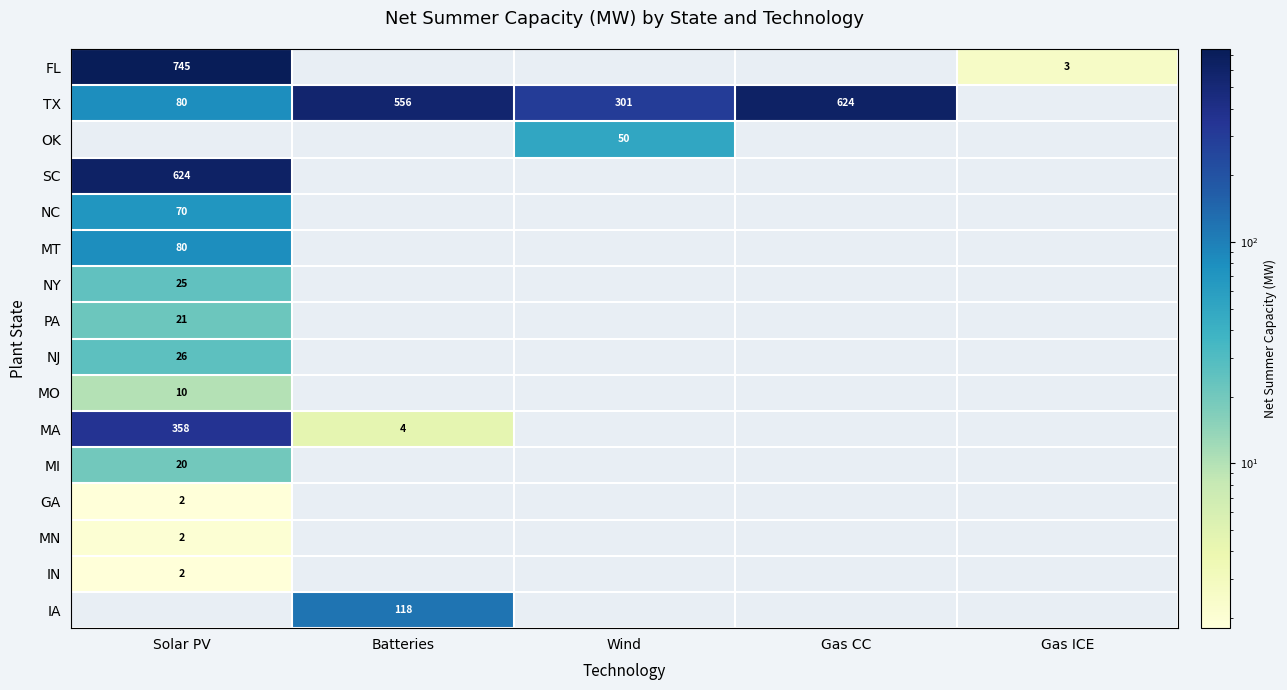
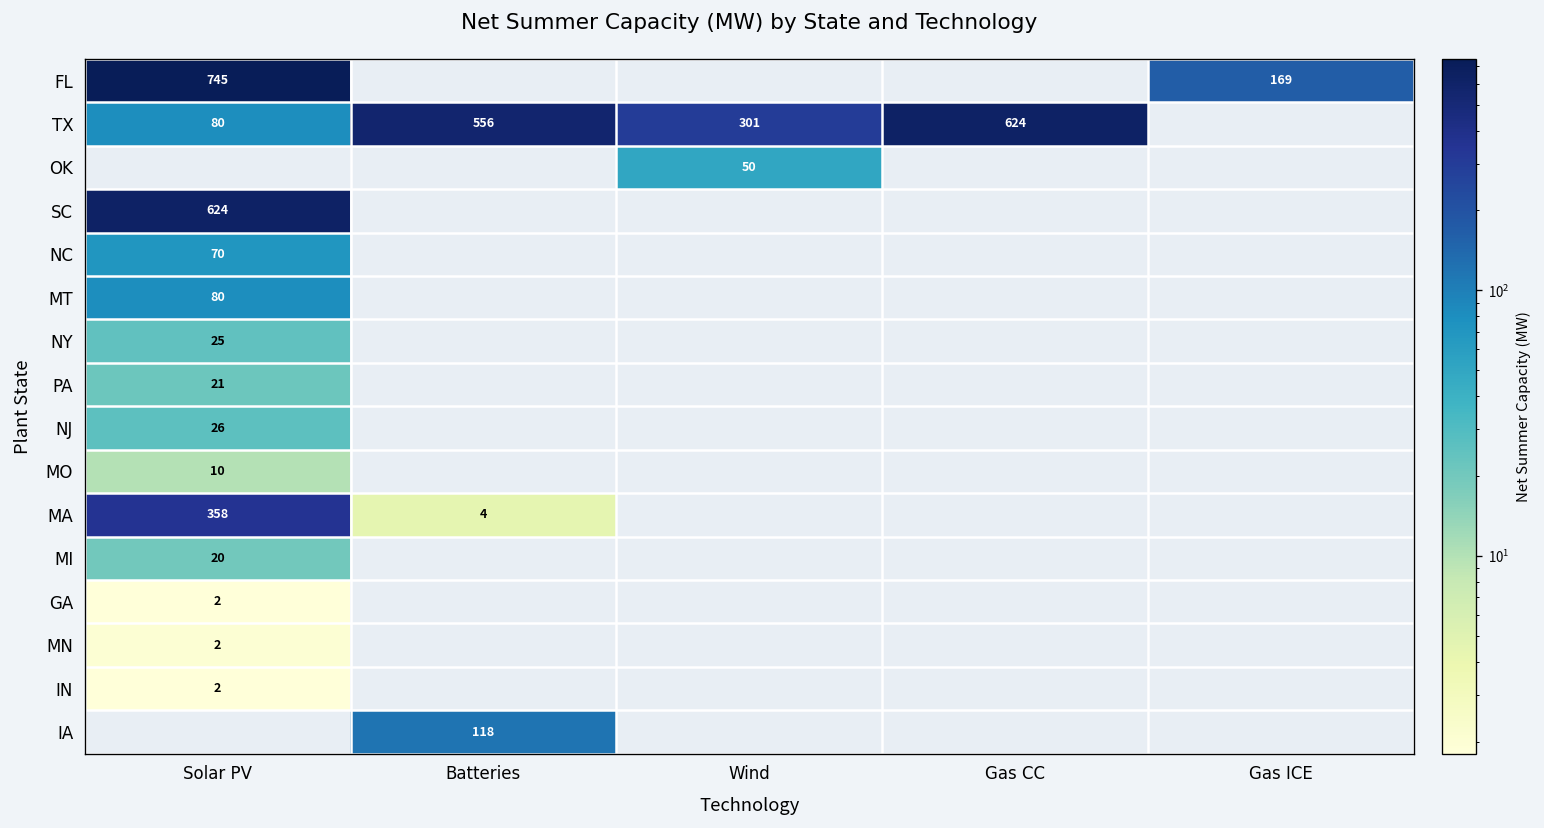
FL, Gas ICE: 3 -> 169
